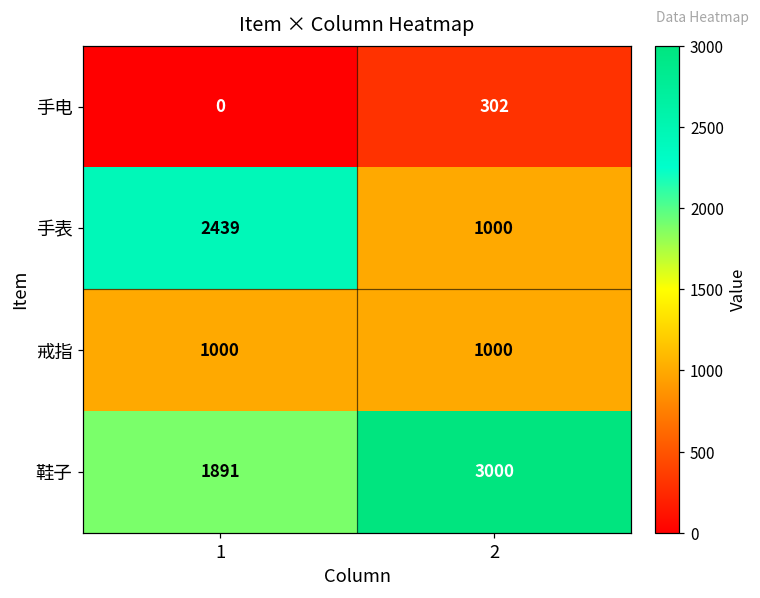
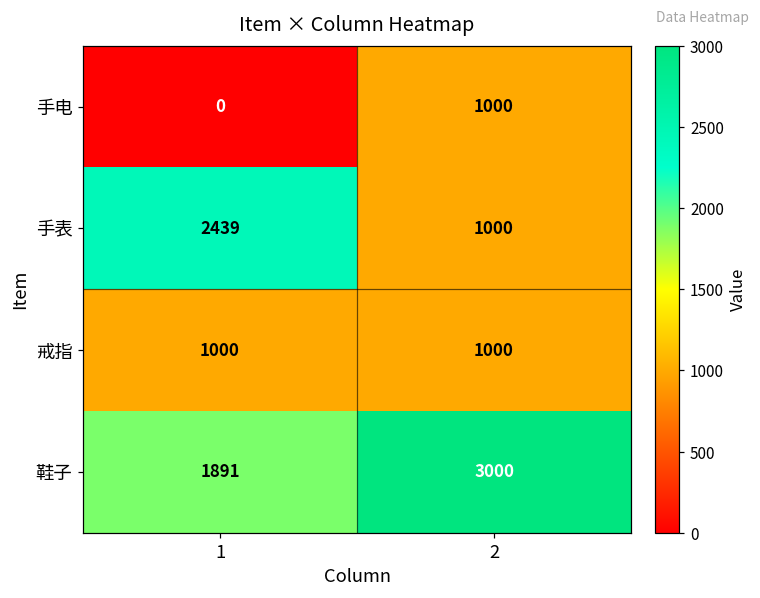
手电, 2: 302 -> 1000
